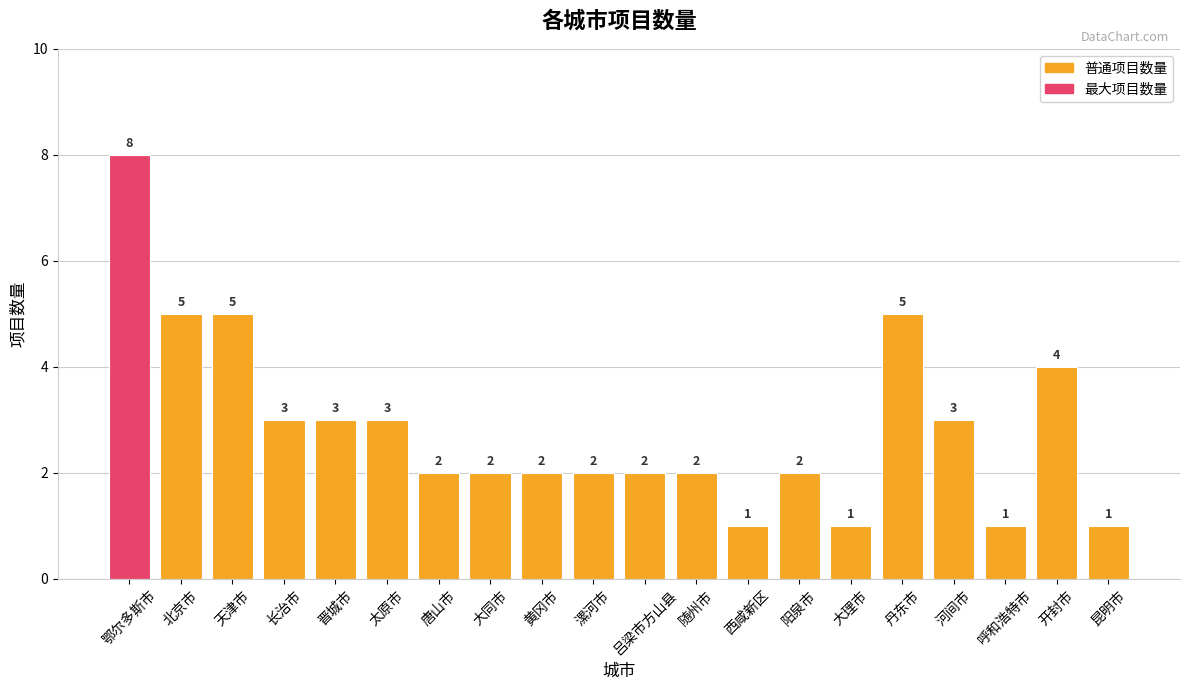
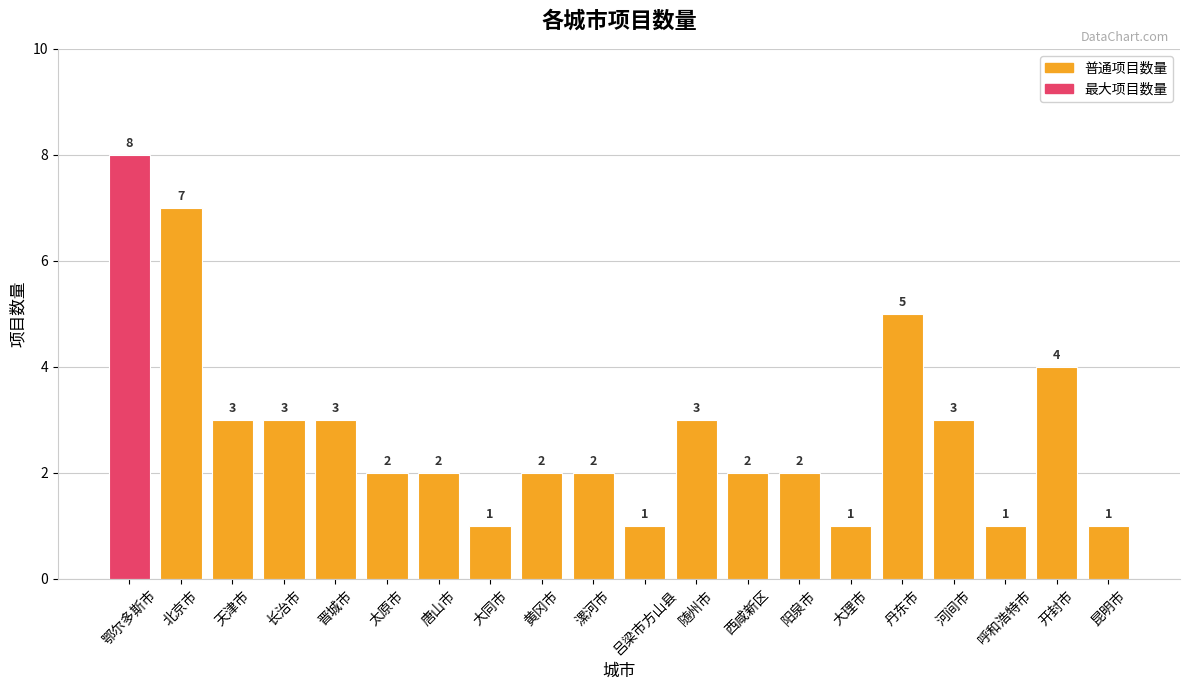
北京市: 5 -> 7
天津市: 5 -> 3
太原市: 3 -> 2
大同市: 2 -> 1
吕梁市方山县: 2 -> 1
随州市: 2 -> 3
西咸新区: 1 -> 2
